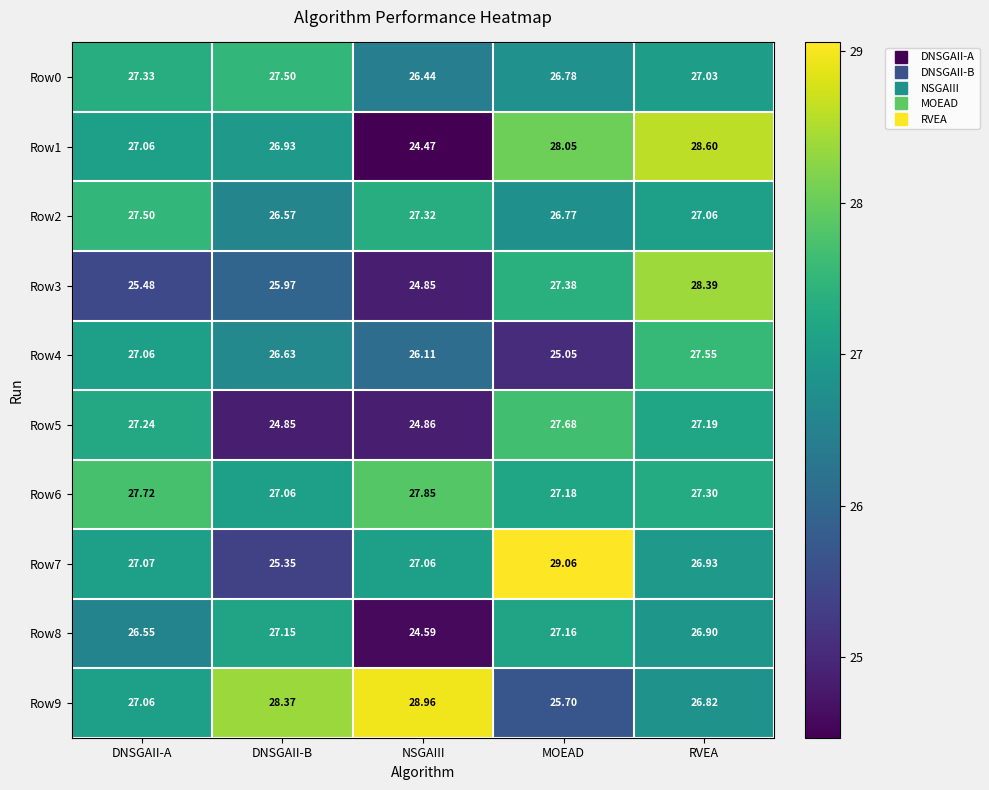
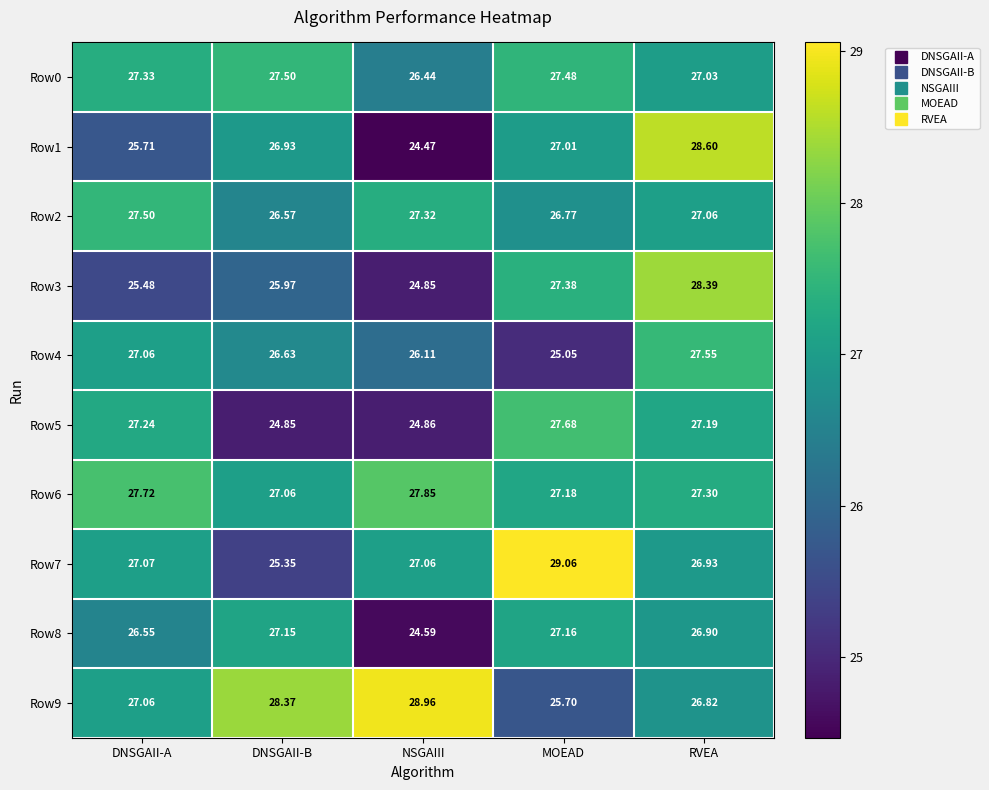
Row0, MOEAD: 26.78 -> 27.48
Row1, DNSGAII-A: 27.06 -> 25.71
Row1, MOEAD: 28.05 -> 27.01
